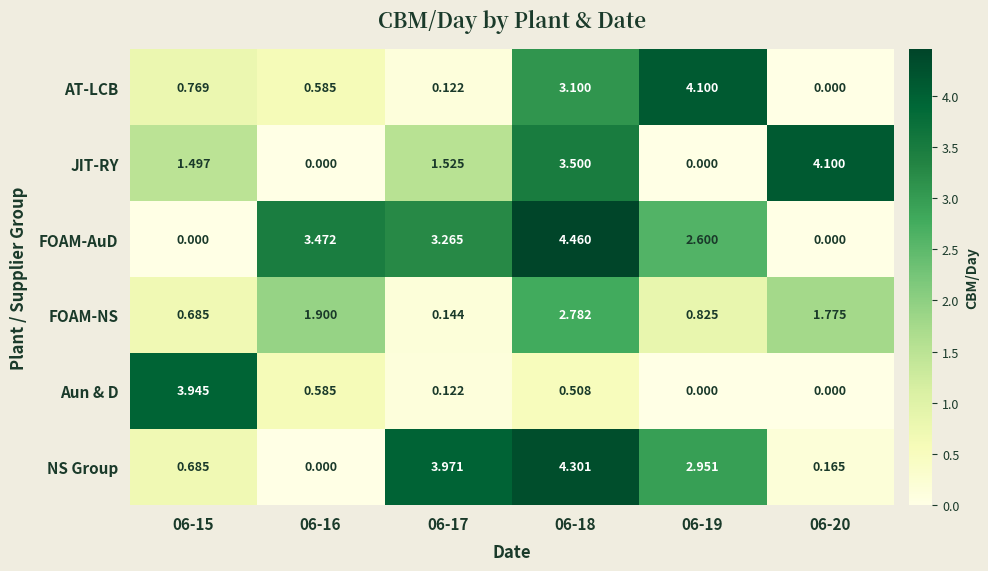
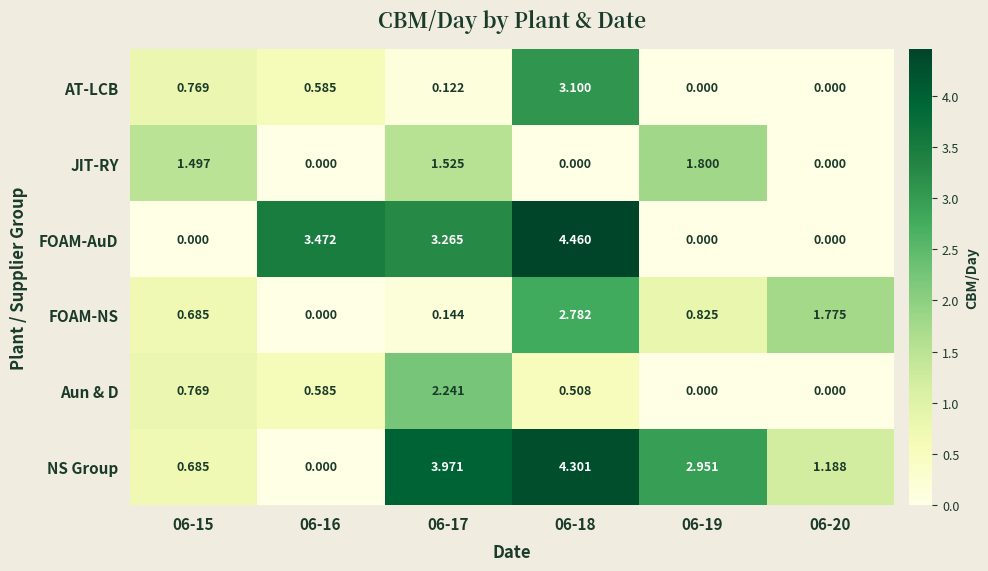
AT-LCB, 06-19: 4.100 -> 0.000
JIT-RY, 06-18: 3.500 -> 0.000
JIT-RY, 06-19: 0.000 -> 1.800
JIT-RY, 06-20: 4.100 -> 0.000
FOAM-AuD, 06-19: 2.600 -> 0.000
FOAM-NS, 06-16: 1.900 -> 0.000
Aun & D, 06-15: 3.945 -> 0.769
Aun & D, 06-17: 0.122 -> 2.241
NS Group, 06-20: 0.165 -> 1.188
